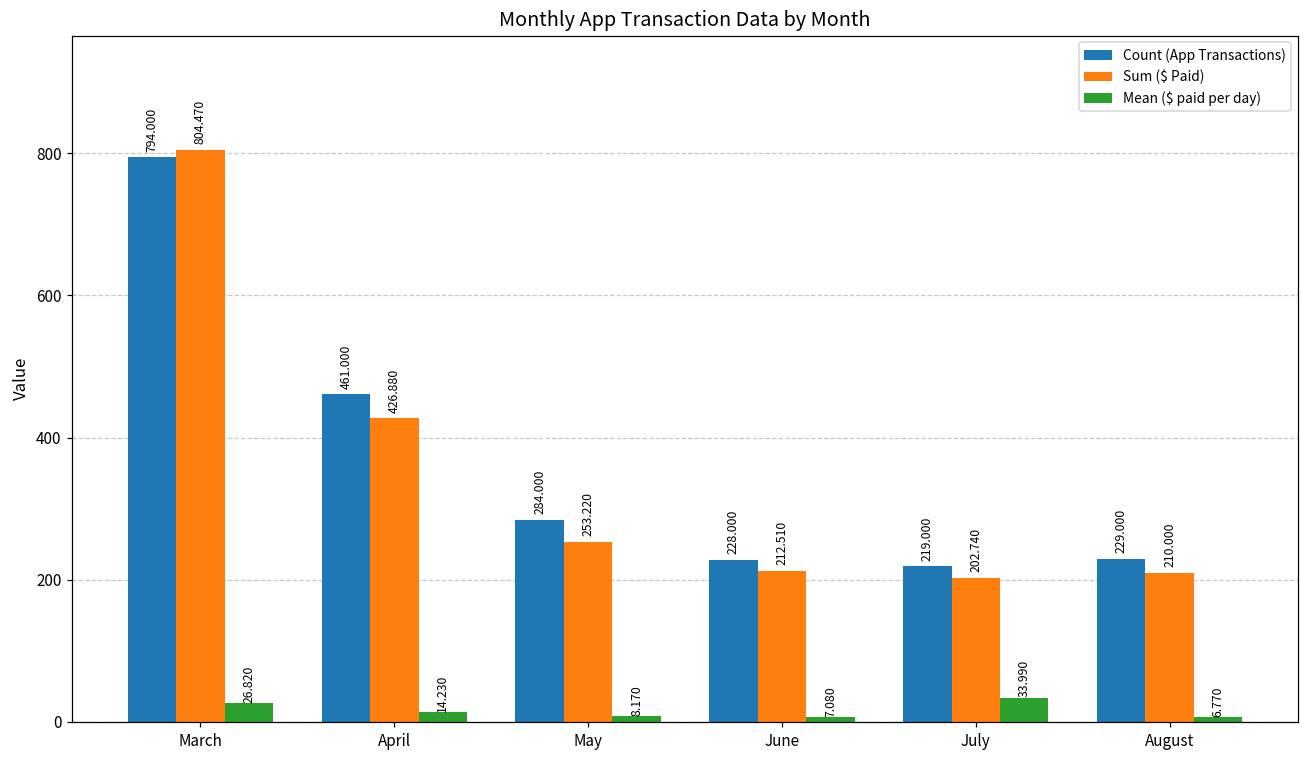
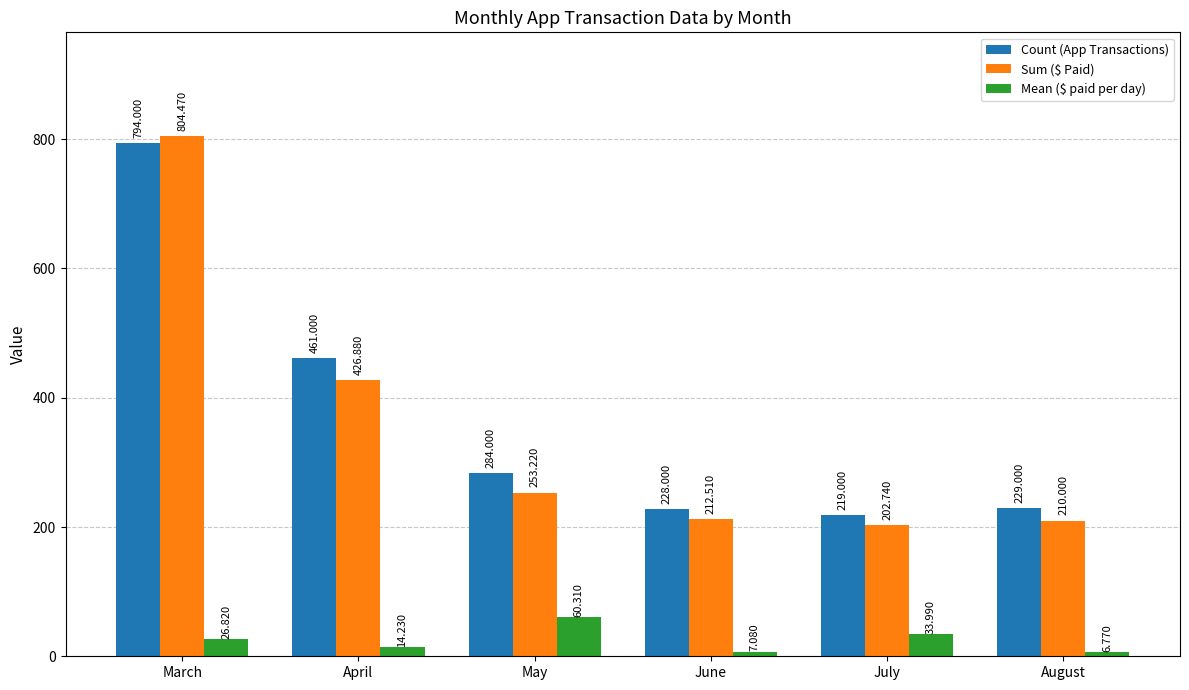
Mean ($ paid per day), May: 8.170 -> 60.310
